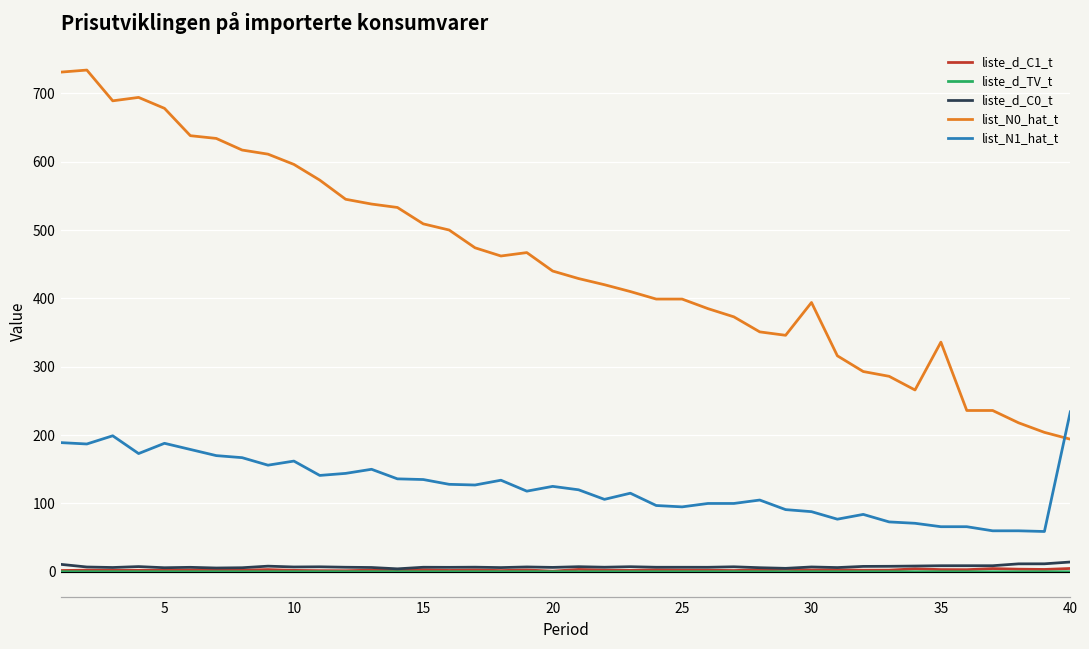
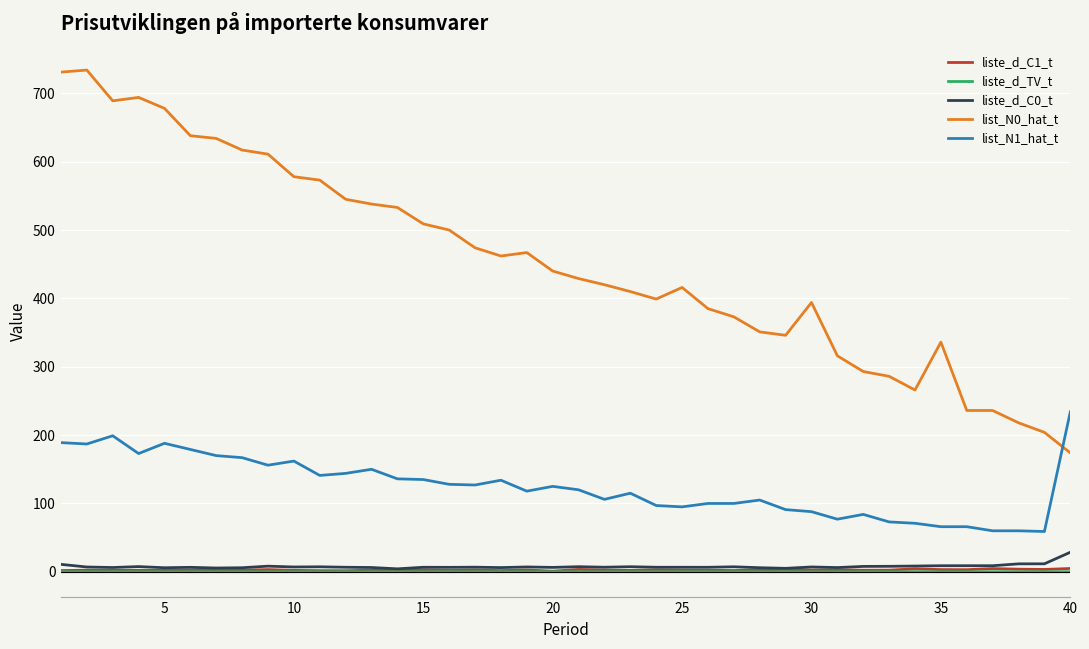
list_N0_hat_t, 10: 600 -> 580
list_N0_hat_t, 25: 400 -> 420
liste_d_C0_t, 40: 10 -> 30
list_N0_hat_t, 40: 190 -> 170
